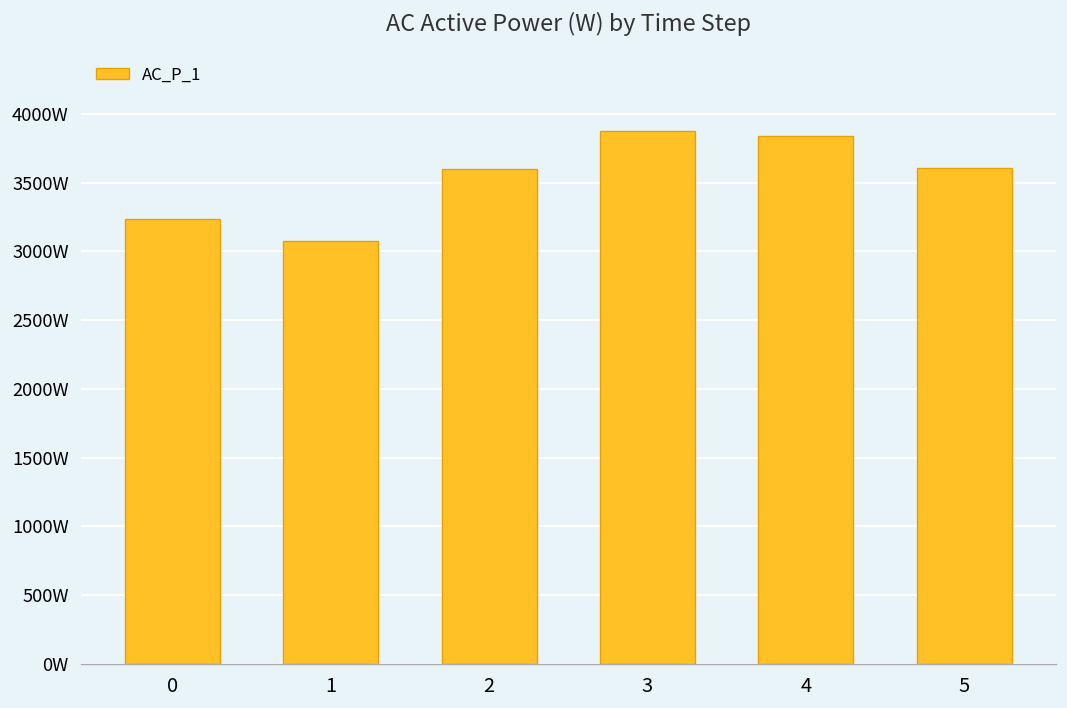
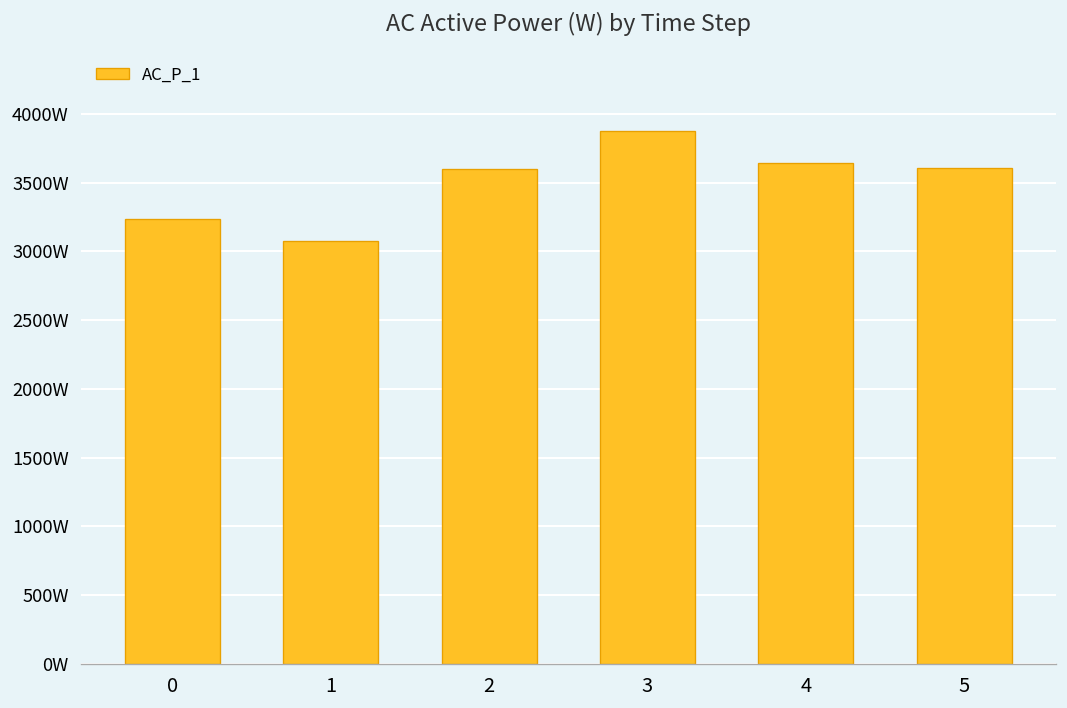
4: 3840W -> 3650W
